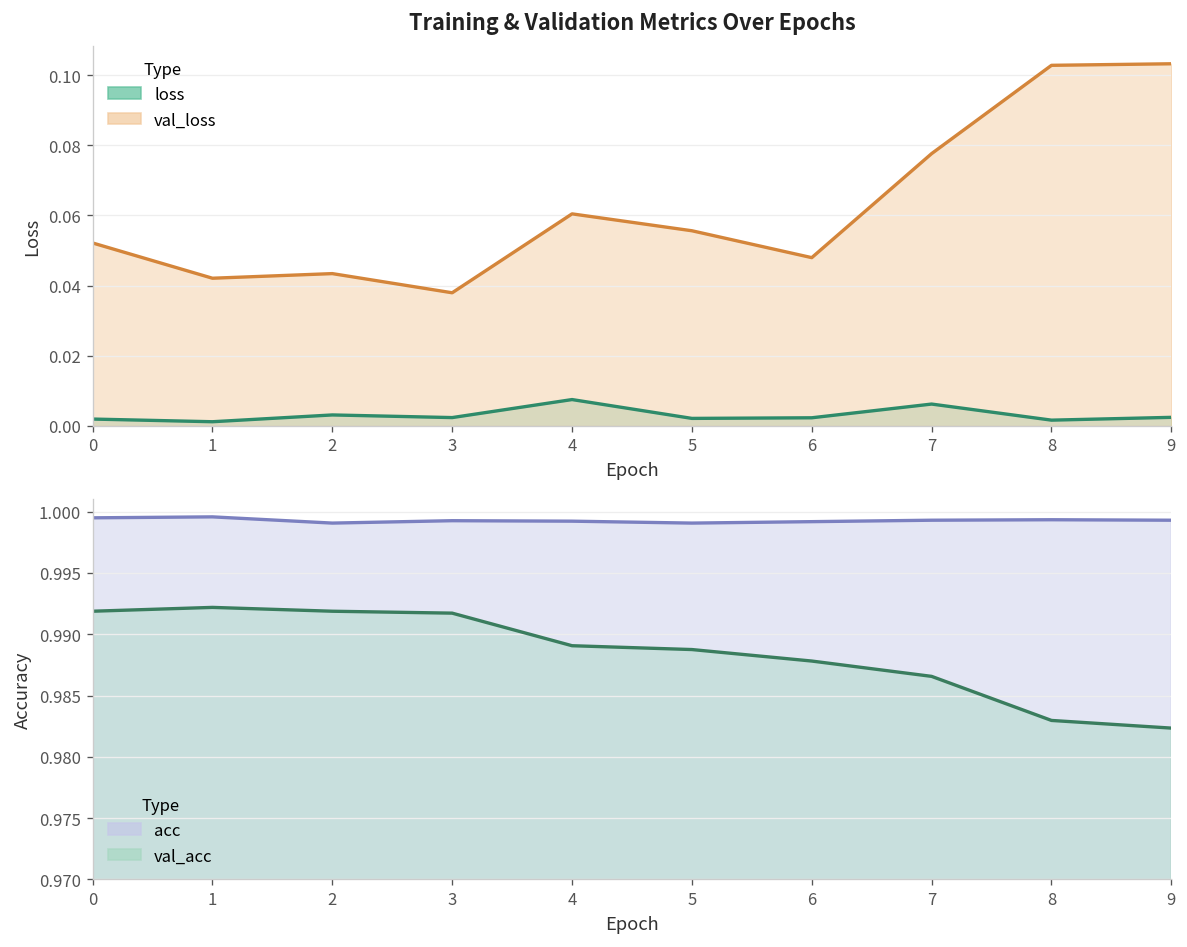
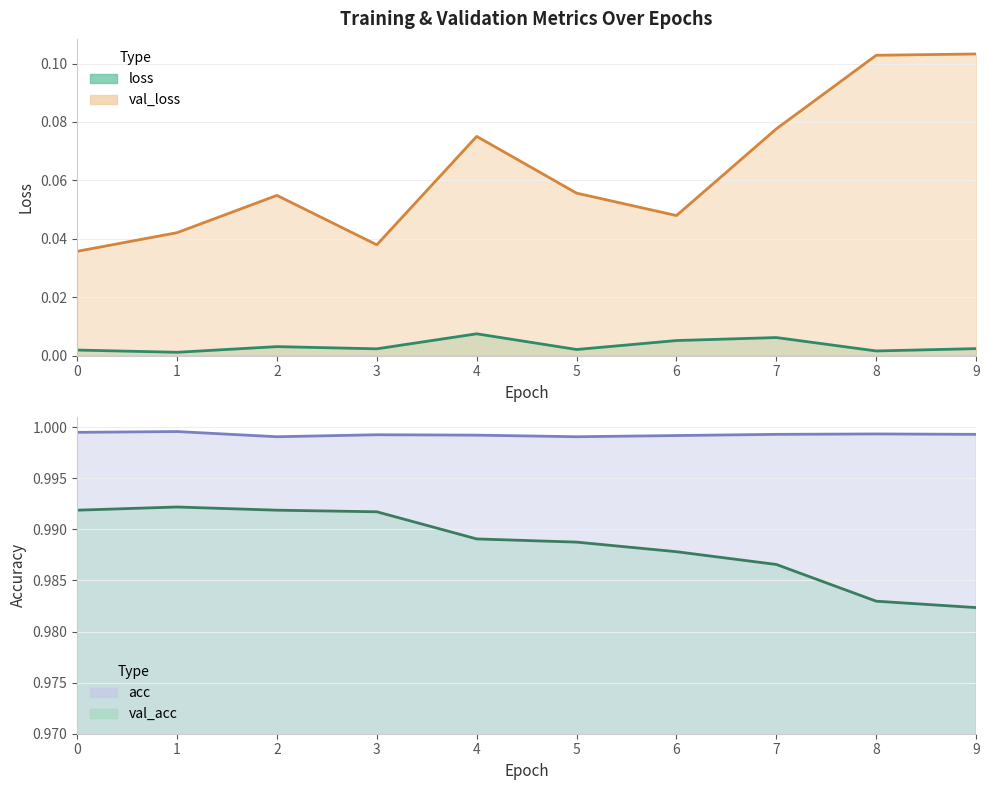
Training & Validation Metrics Over Epochs, val_loss, 0: 0.052 -> 0.036
Training & Validation Metrics Over Epochs, val_loss, 2: 0.043 -> 0.055
Training & Validation Metrics Over Epochs, val_loss, 4: 0.060 -> 0.075
Training & Validation Metrics Over Epochs, loss, 6: 0.002 -> 0.005
